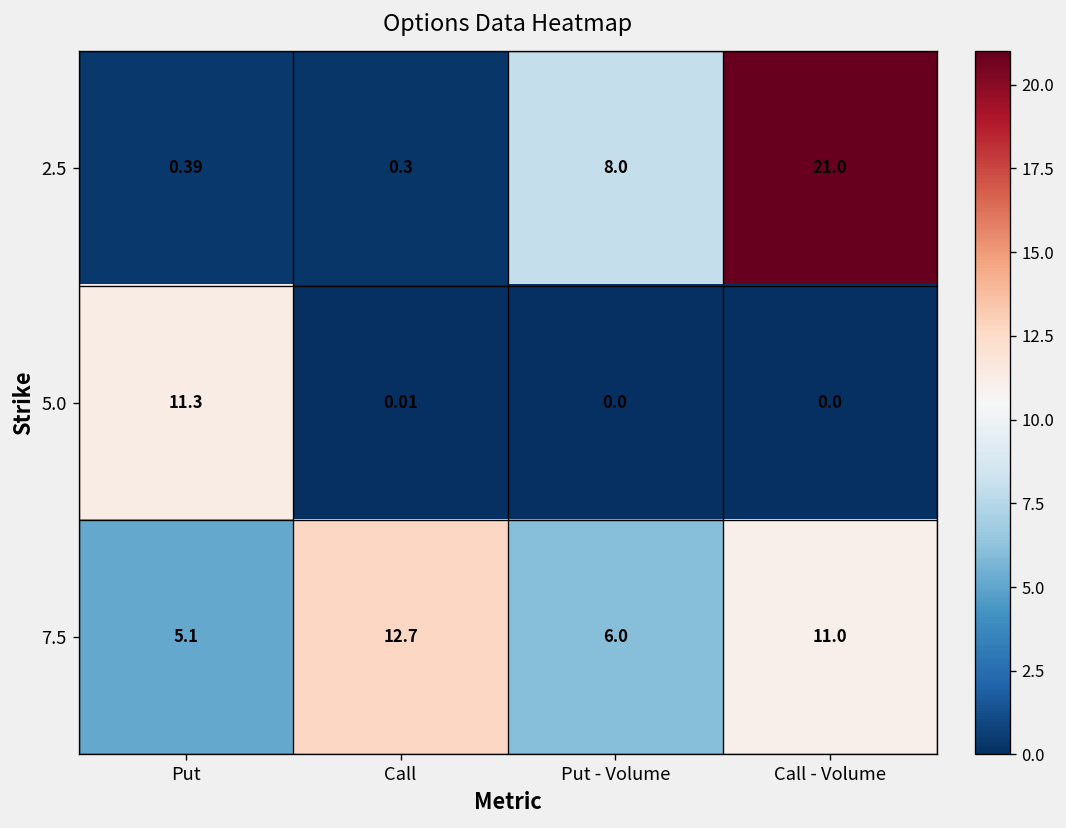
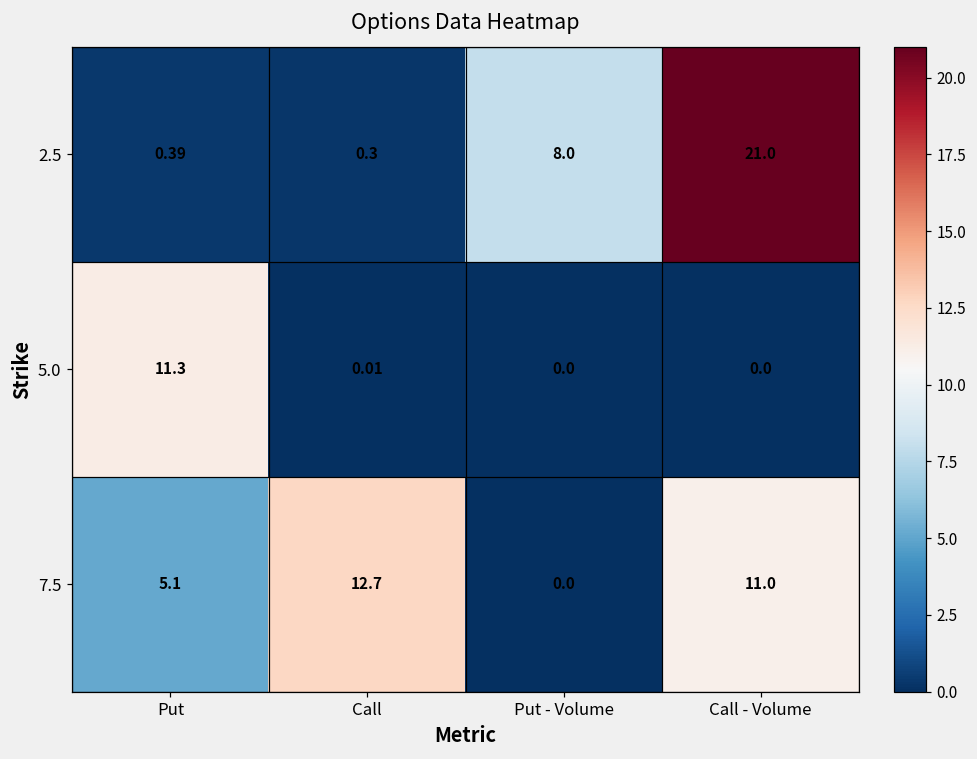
7.5, Put - Volume: 6.0 -> 0.0
